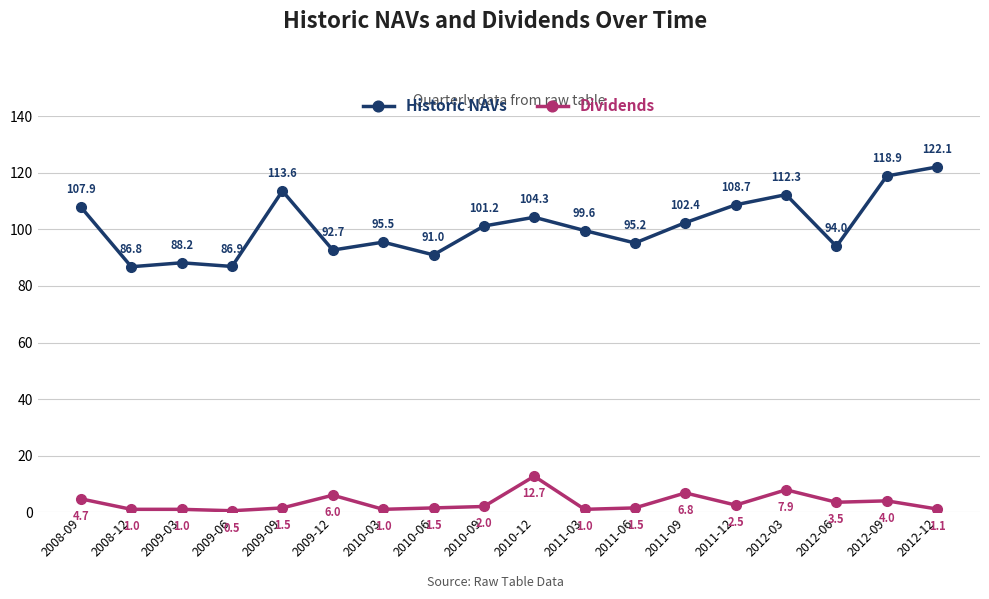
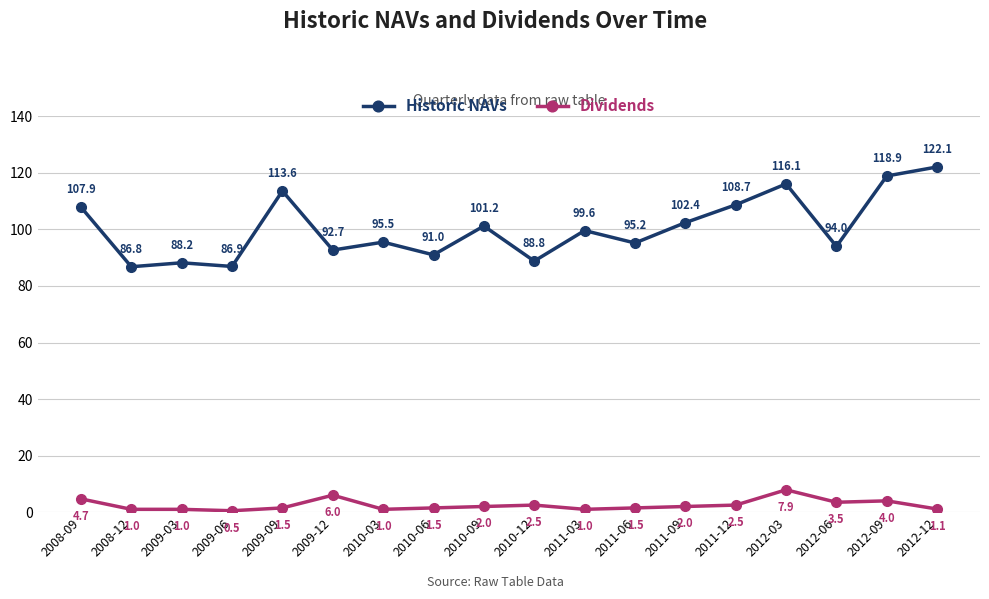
Historic NAVs, 2010-12: 104.3 -> 88.8
Dividends, 2010-12: 12.7 -> 2.5
Dividends, 2011-09: 6.8 -> 2.0
Historic NAVs, 2012-03: 112.3 -> 116.1
